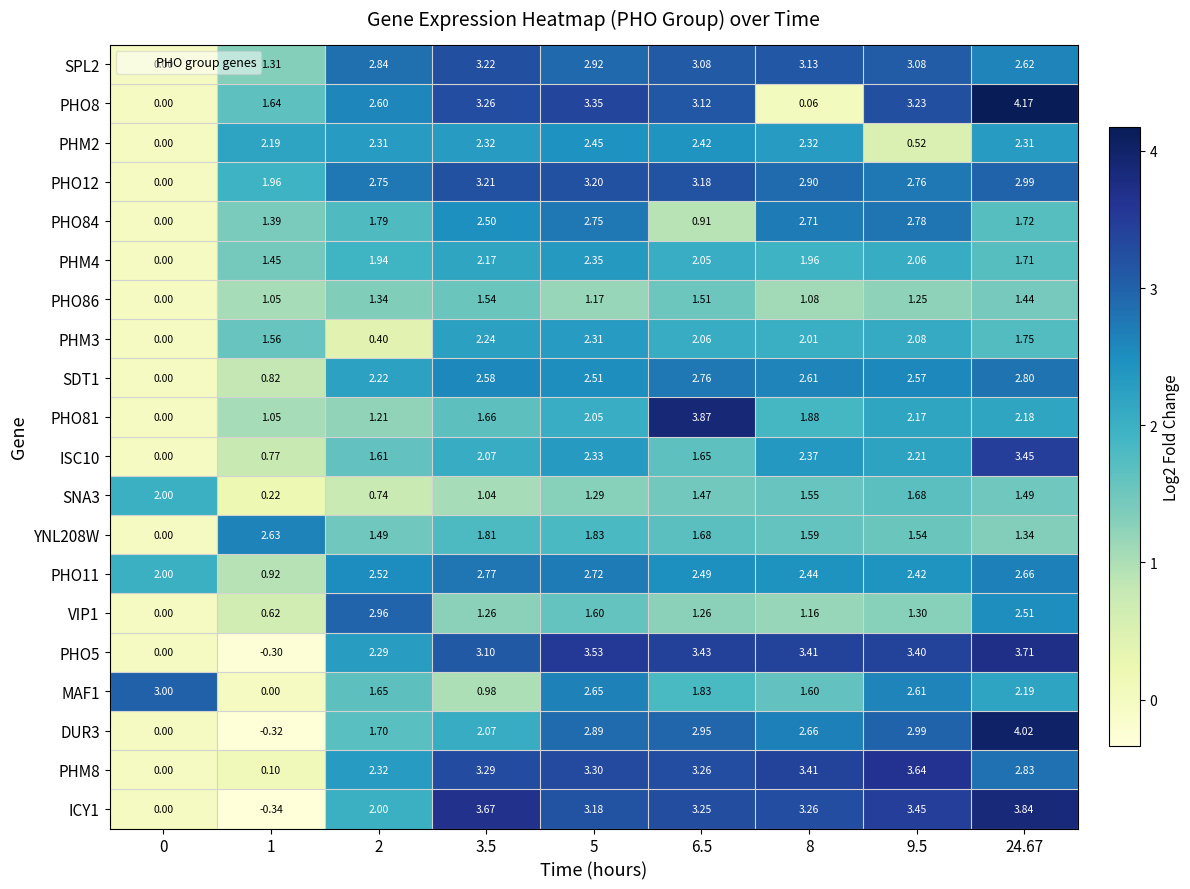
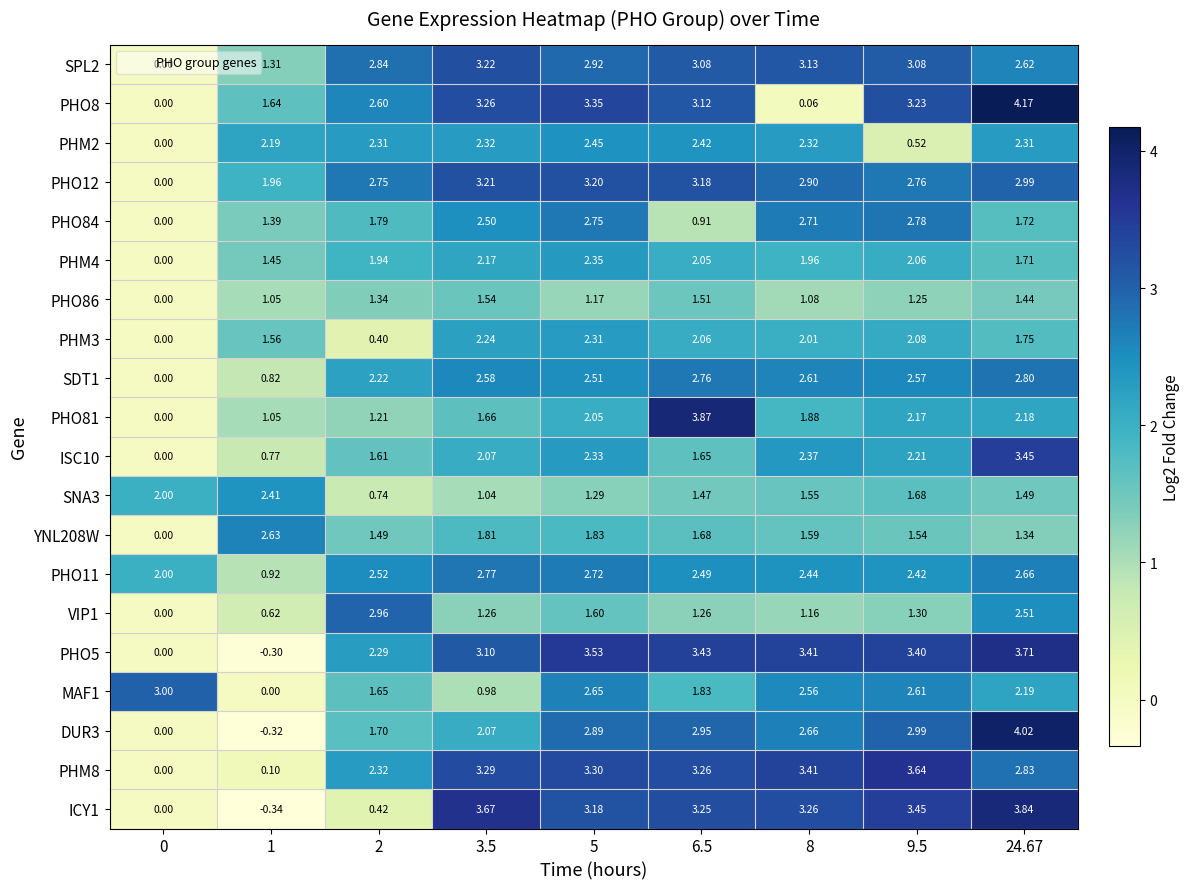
SNA3, 1: 0.22 -> 2.41
MAF1, 8: 1.60 -> 2.56
ICY1, 2: 2.00 -> 0.42
